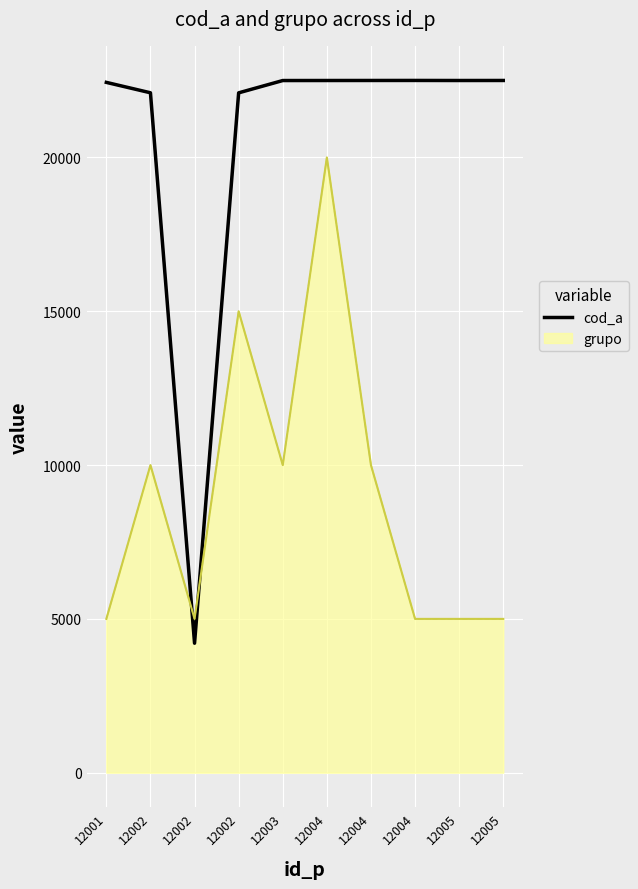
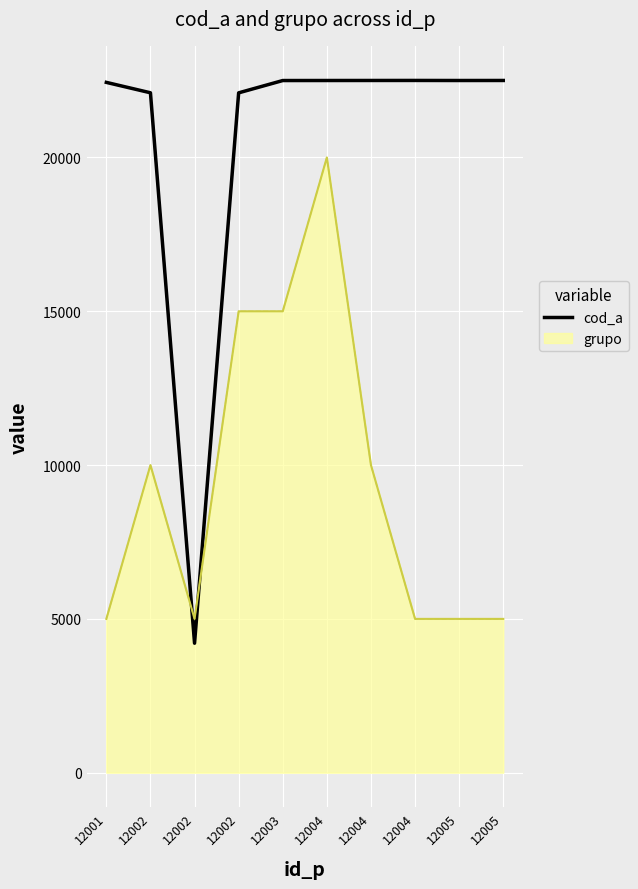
grupo, 12003: 10000 -> 15000
